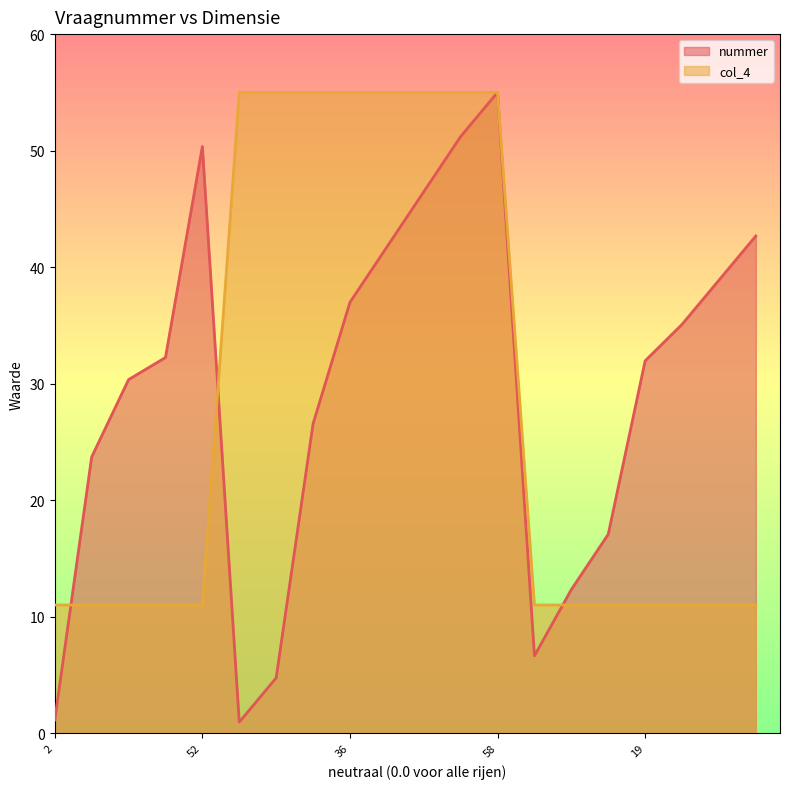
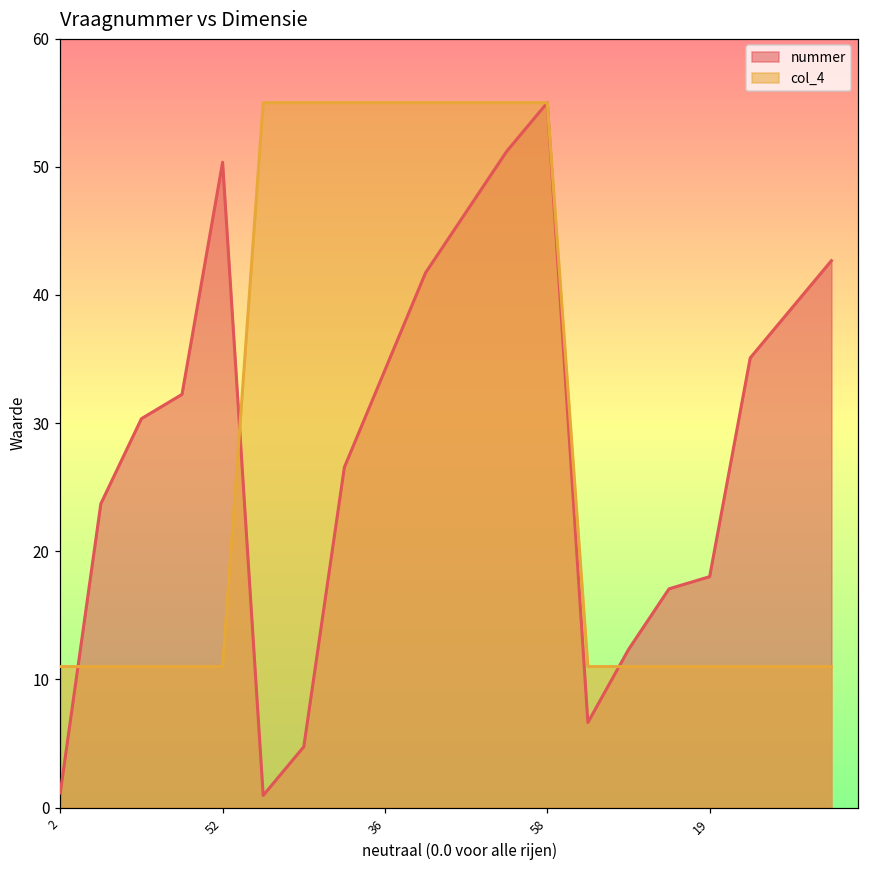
nummer, 36: 37.0 -> 34.1
nummer, 19: 32.0 -> 18.0
